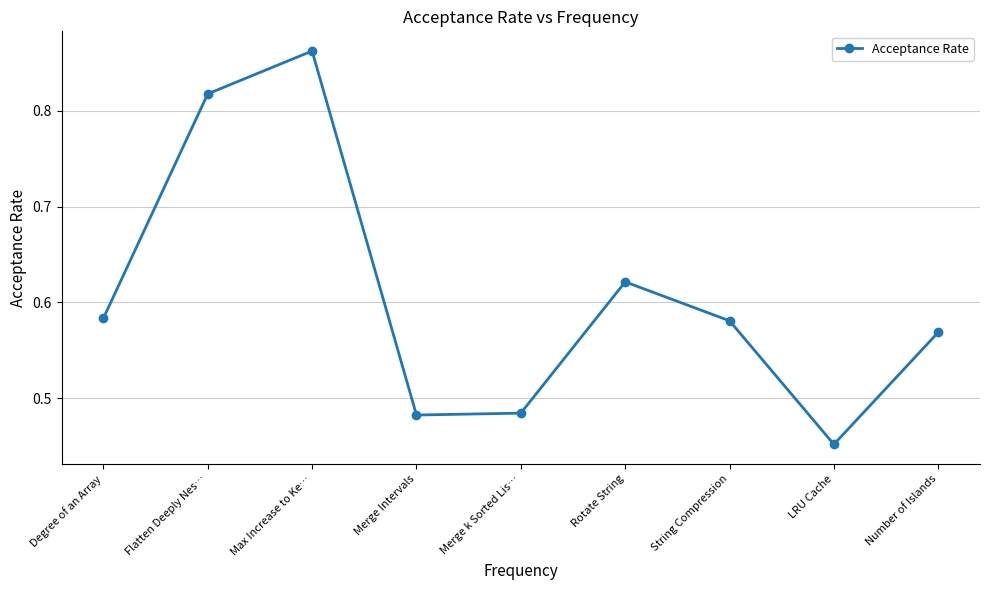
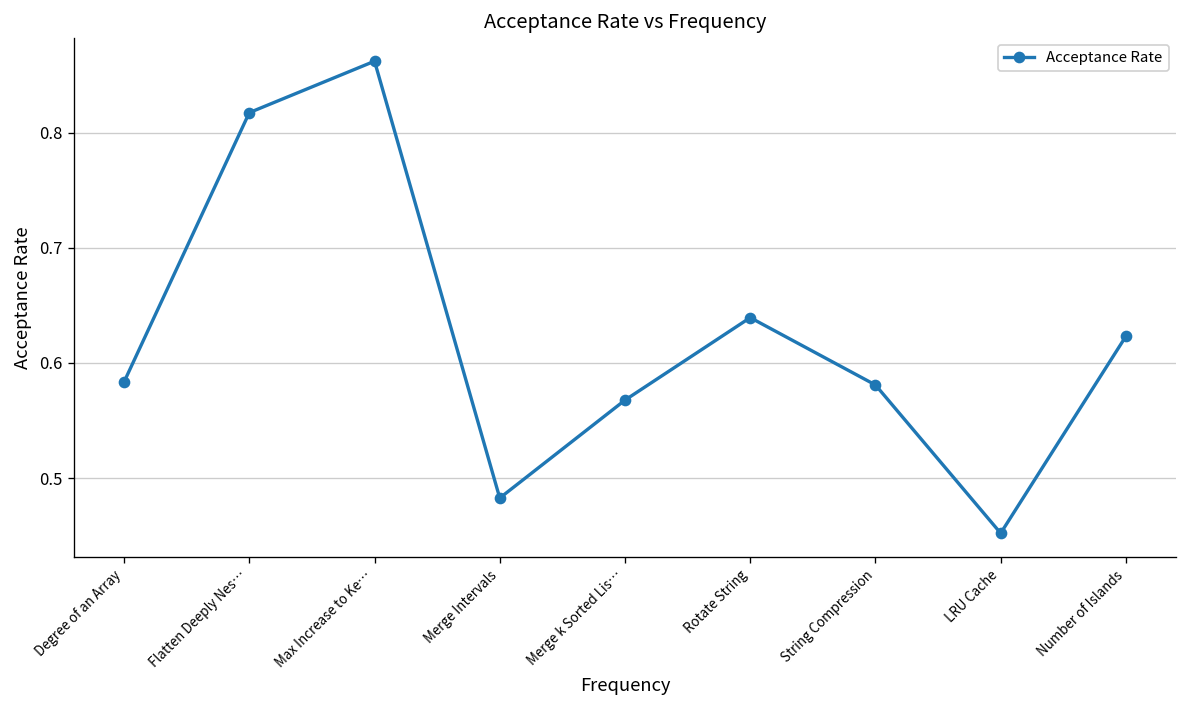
Merge k Sorted Lis…: 0.48 -> 0.57
Rotate String: 0.62 -> 0.64
Number of Islands: 0.57 -> 0.62
